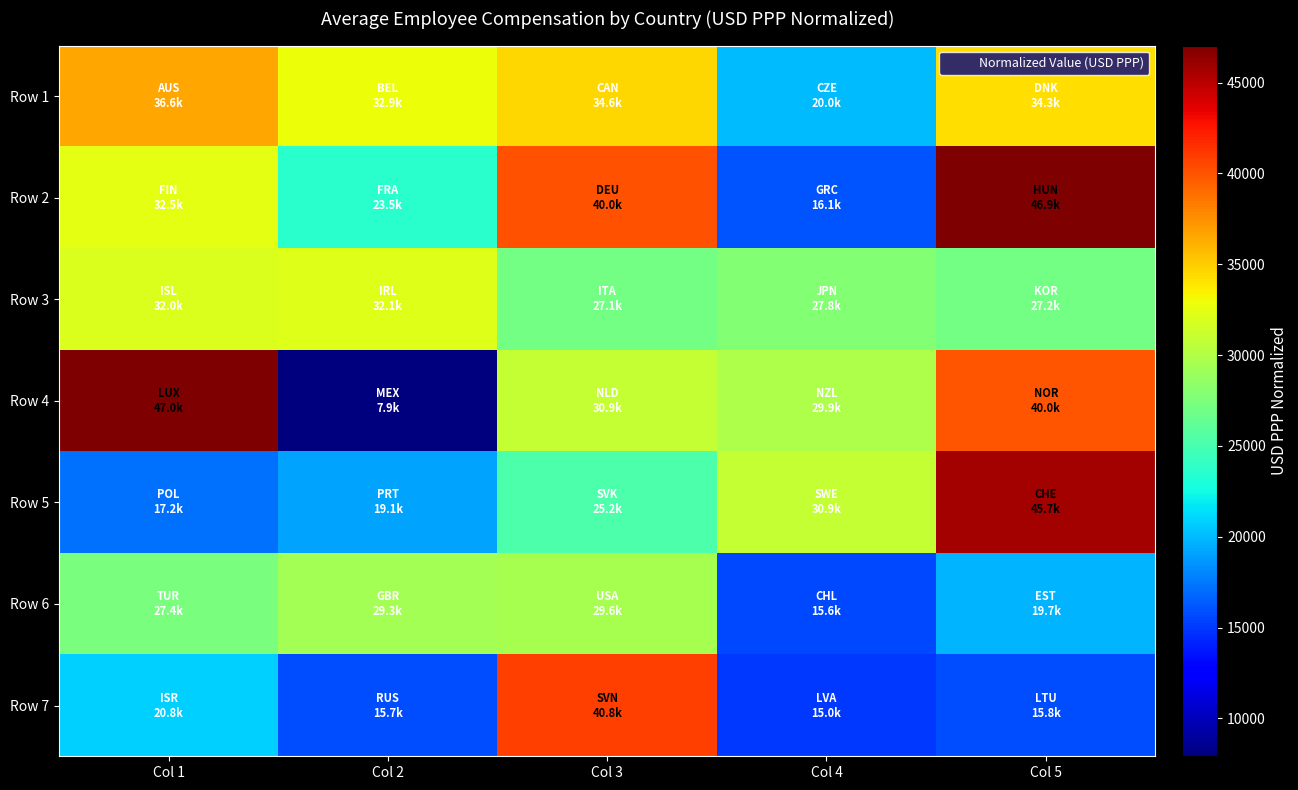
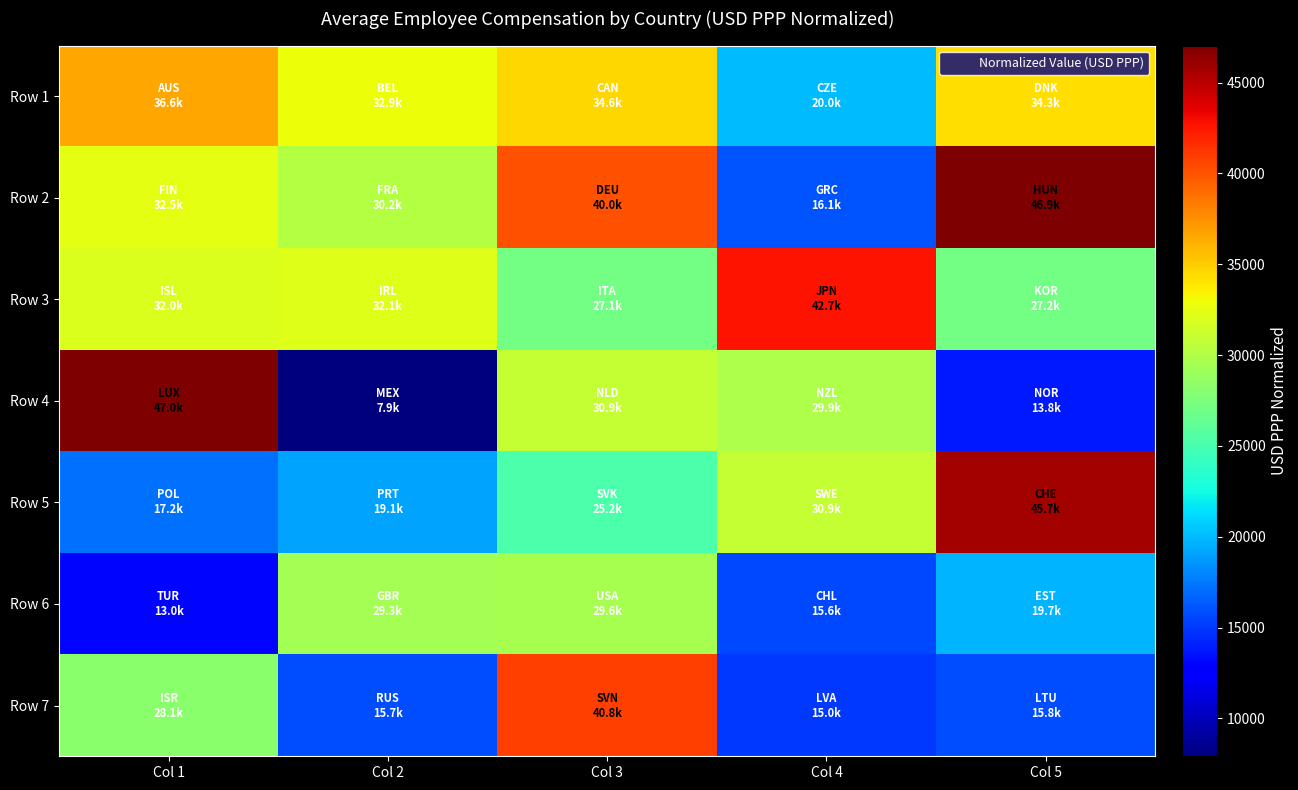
Row 2, Col 2: 23.5k -> 30.2k
Row 3, Col 4: 27.8k -> 42.7k
Row 4, Col 5: 40.0k -> 13.8k
Row 6, Col 1: 27.4k -> 13.0k
Row 7, Col 1: 20.8k -> 28.1k
